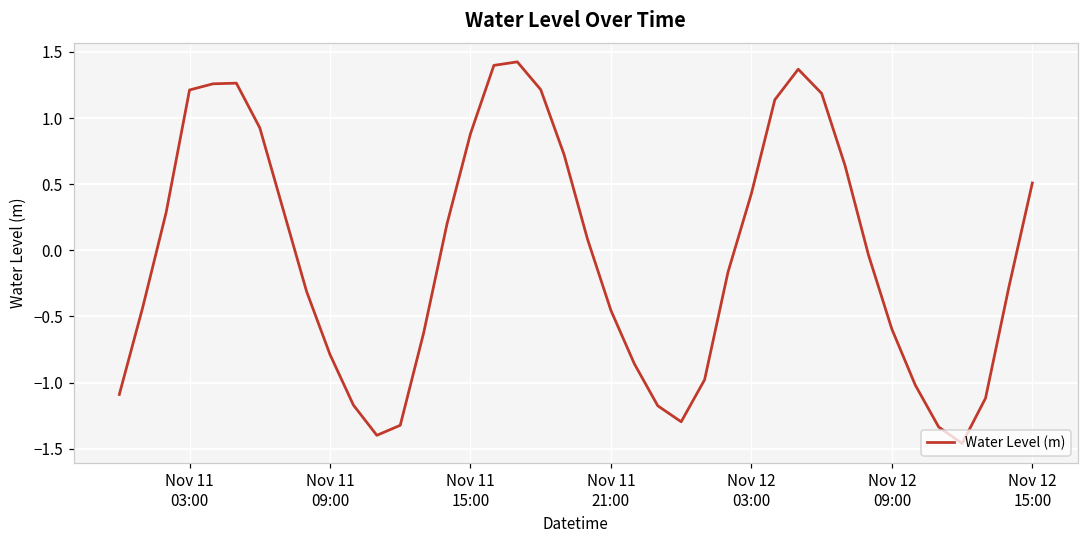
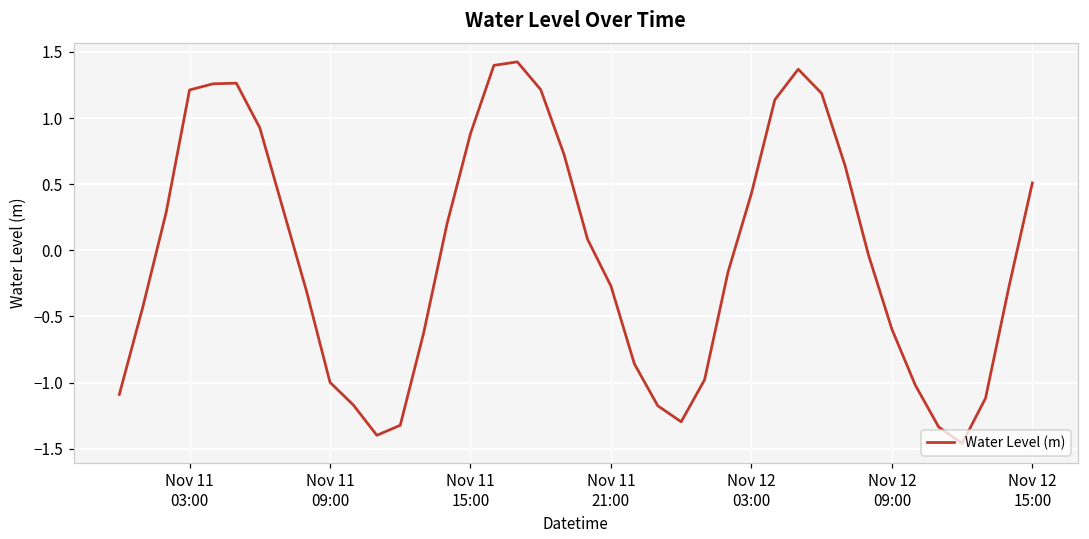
Nov 11 09:00: -0.79 -> -1.00
Nov 11 21:00: -0.45 -> -0.27
